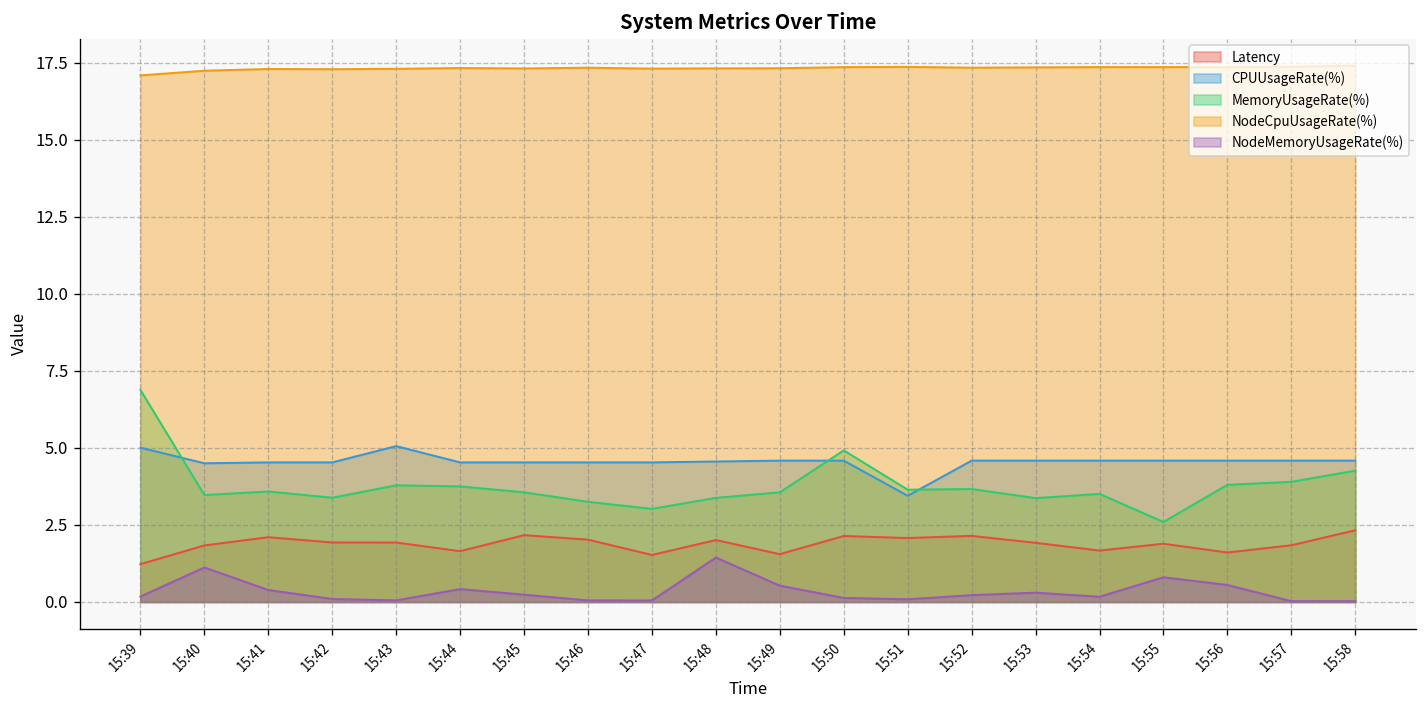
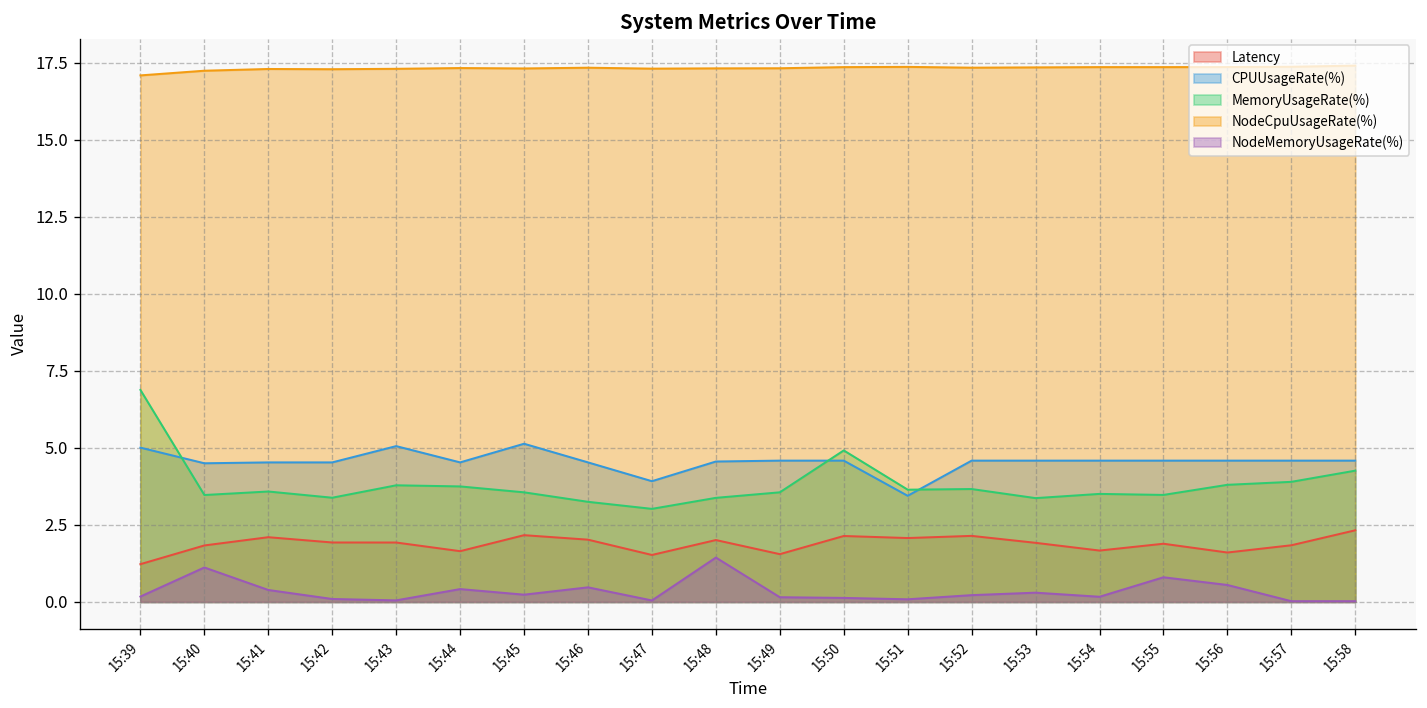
CPUUsageRate(%), 15:45: 4.5 -> 5.1
NodeMemoryUsageRate(%), 15:46: 0.0 -> 0.5
CPUUsageRate(%), 15:47: 4.5 -> 3.9
NodeMemoryUsageRate(%), 15:49: 0.5 -> 0.2
MemoryUsageRate(%), 15:55: 2.6 -> 3.5
